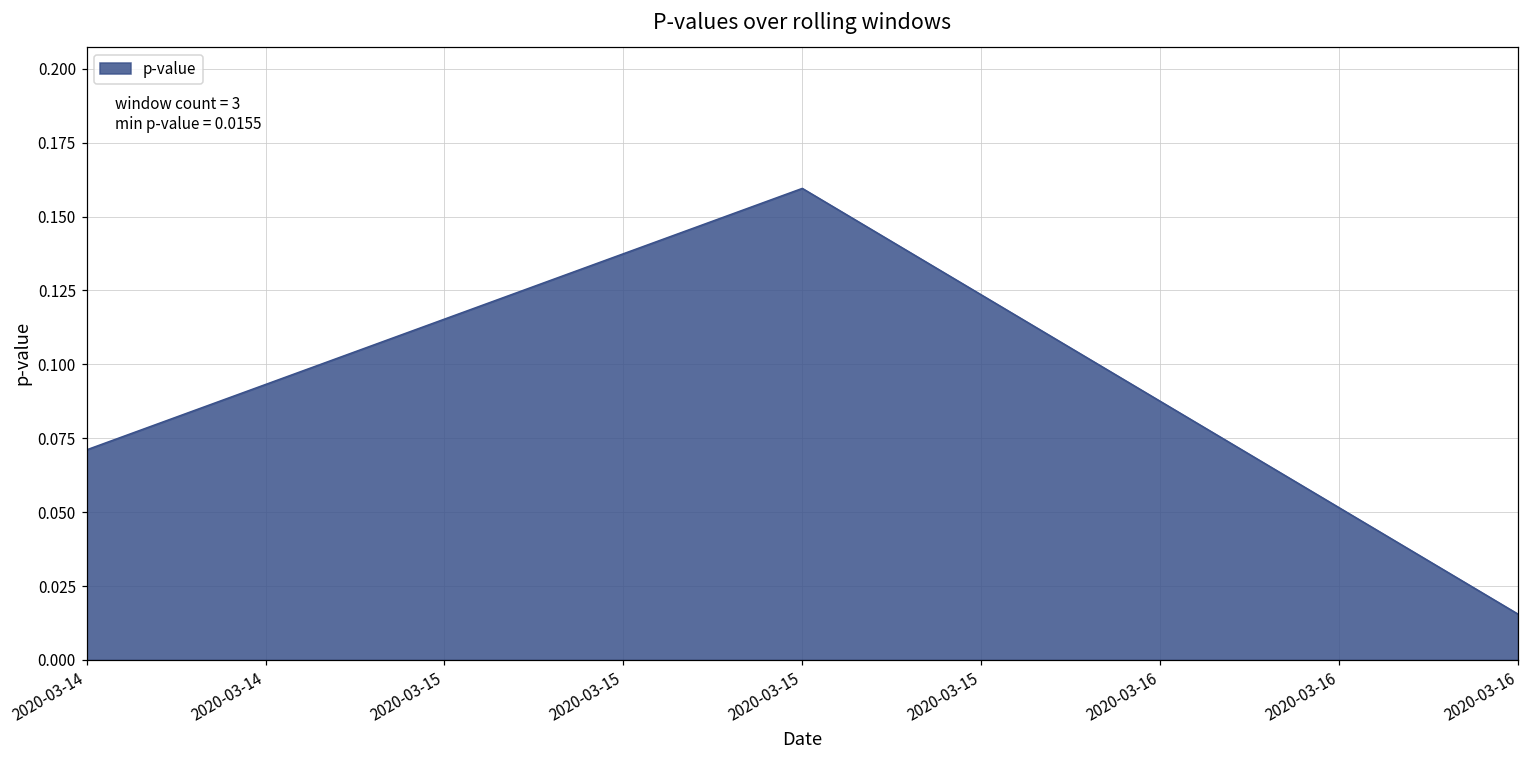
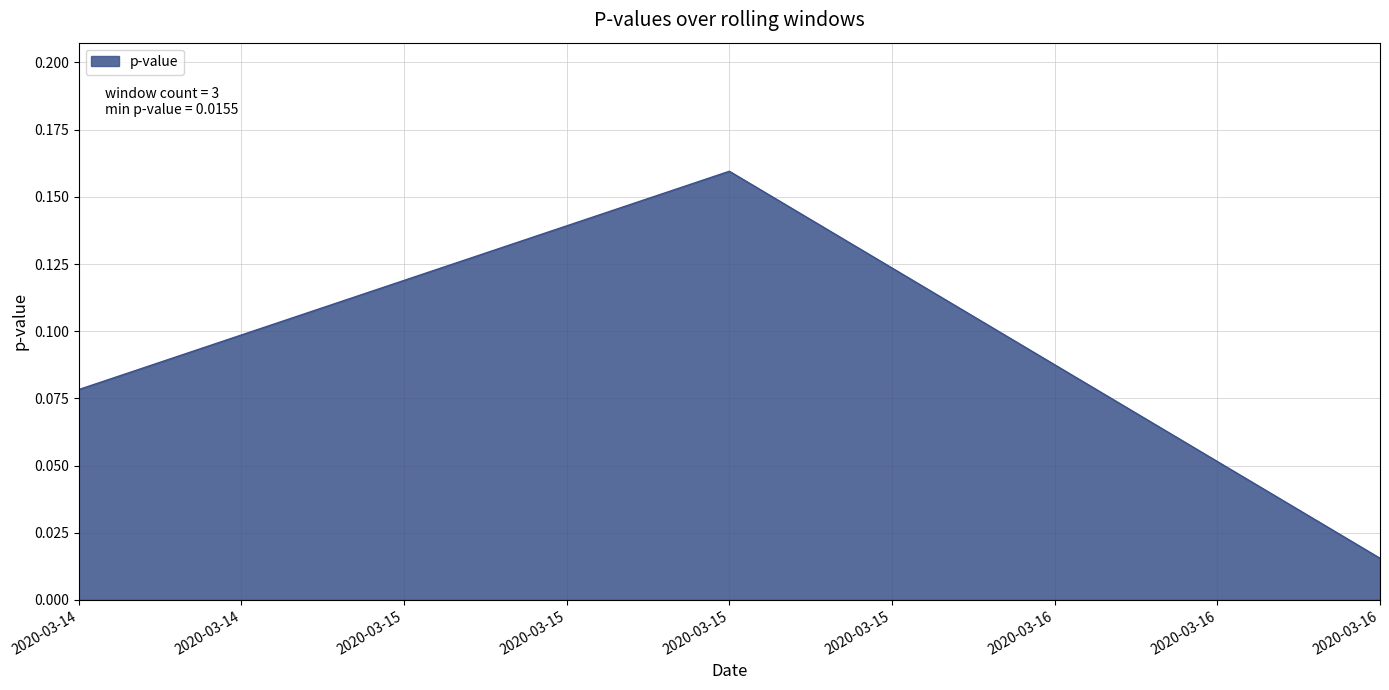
2020-03-14: 0.071 -> 0.078
